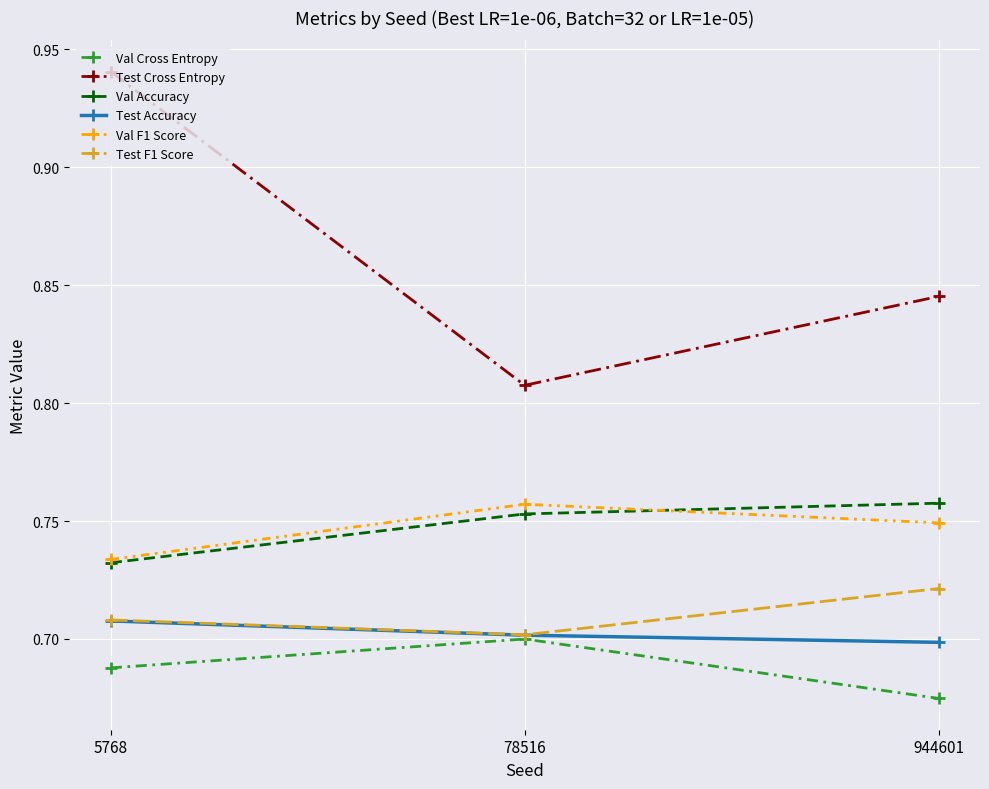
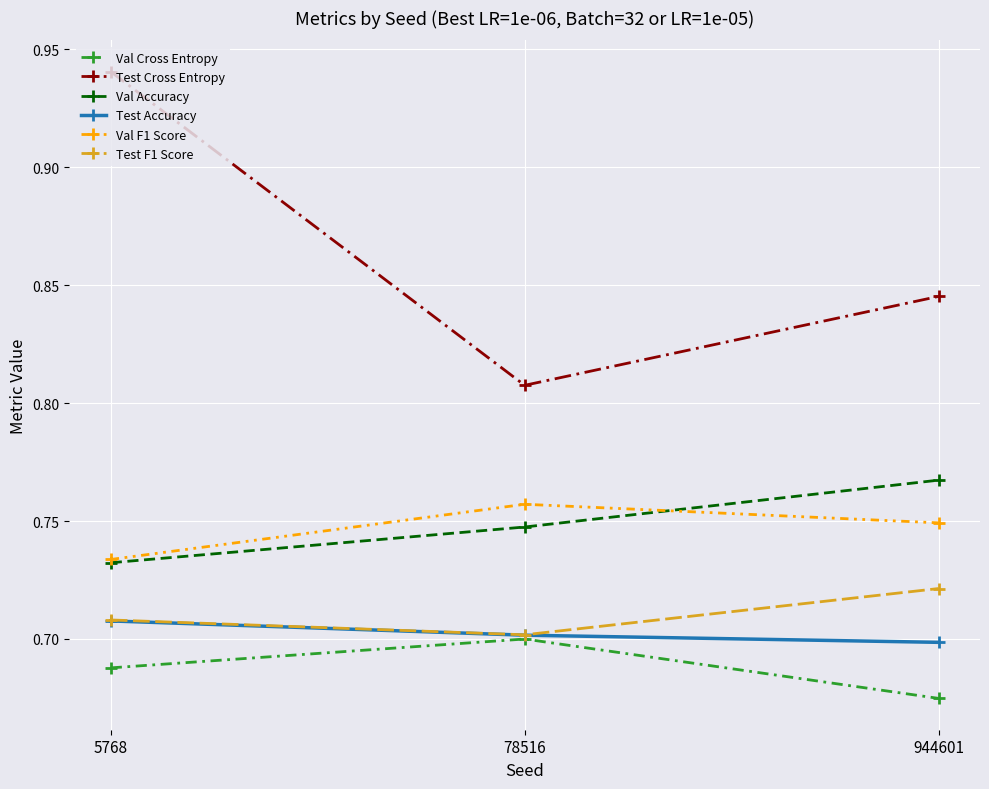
Val Accuracy, 78516: 0.753 -> 0.747
Val Accuracy, 944601: 0.758 -> 0.767
